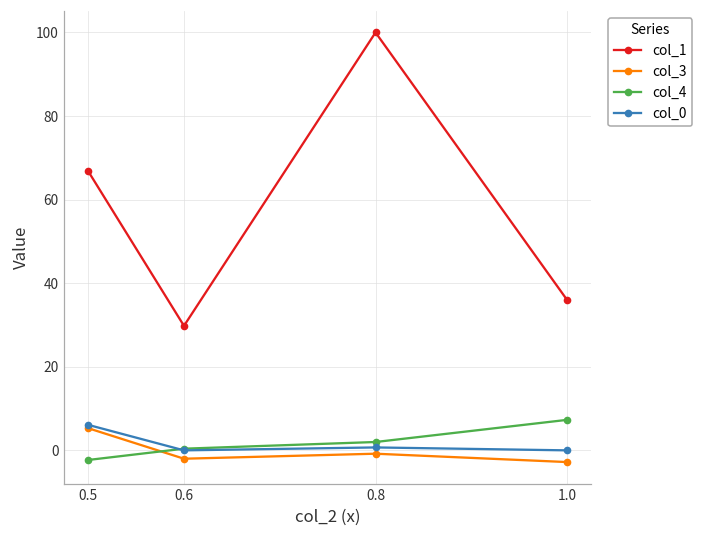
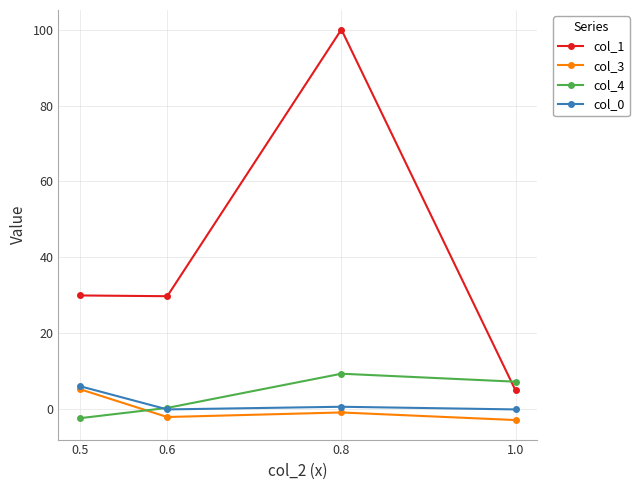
col_1, 0.5: 67 -> 30
col_4, 0.8: 2 -> 9
col_1, 1.0: 36 -> 5
